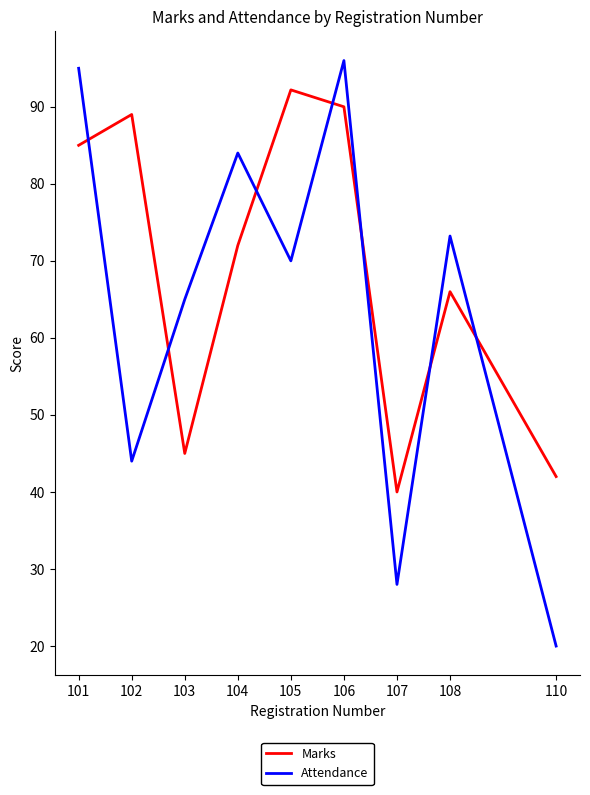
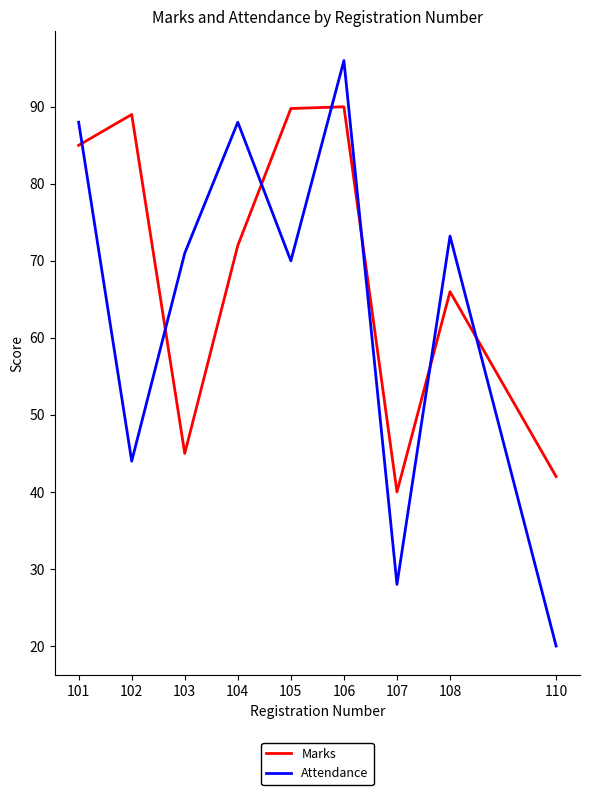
Attendance, 101: 95 -> 88
Attendance, 103: 65 -> 71
Attendance, 104: 84 -> 88
Marks, 105: 92 -> 90
